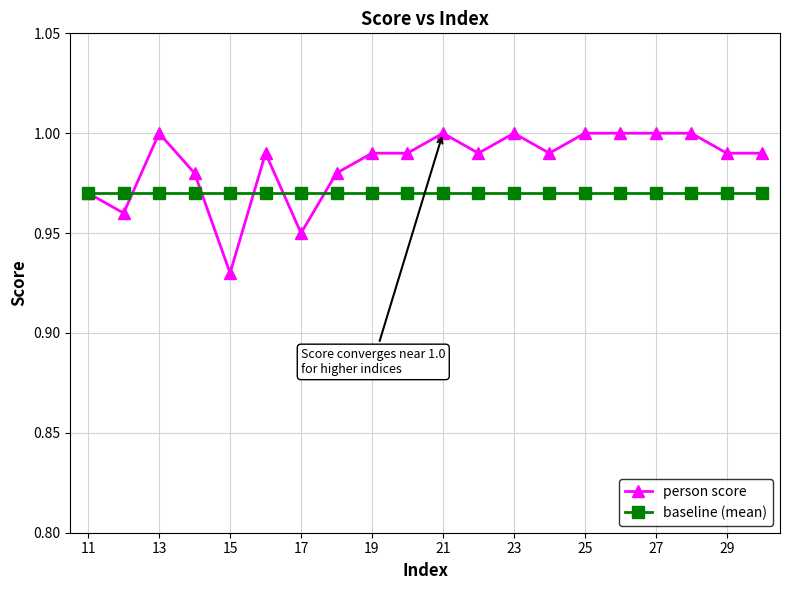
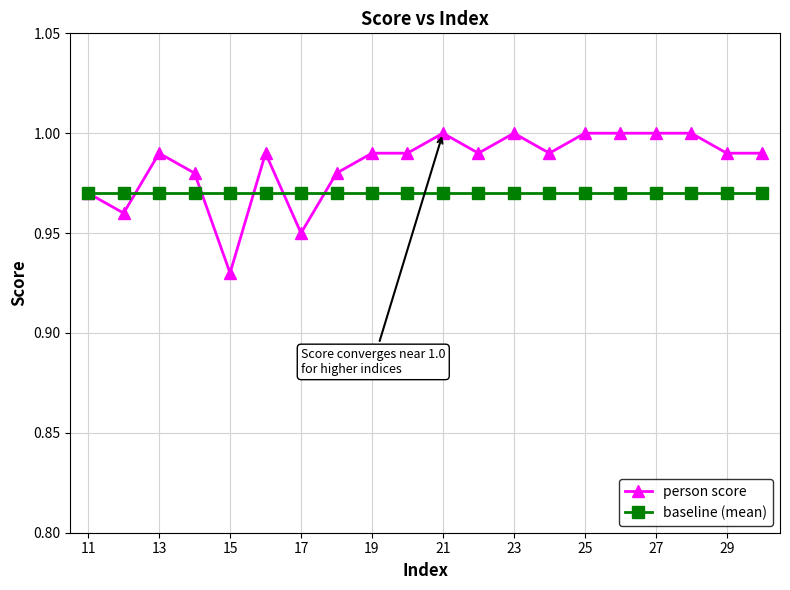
person score, 13: 1.00 -> 0.99
